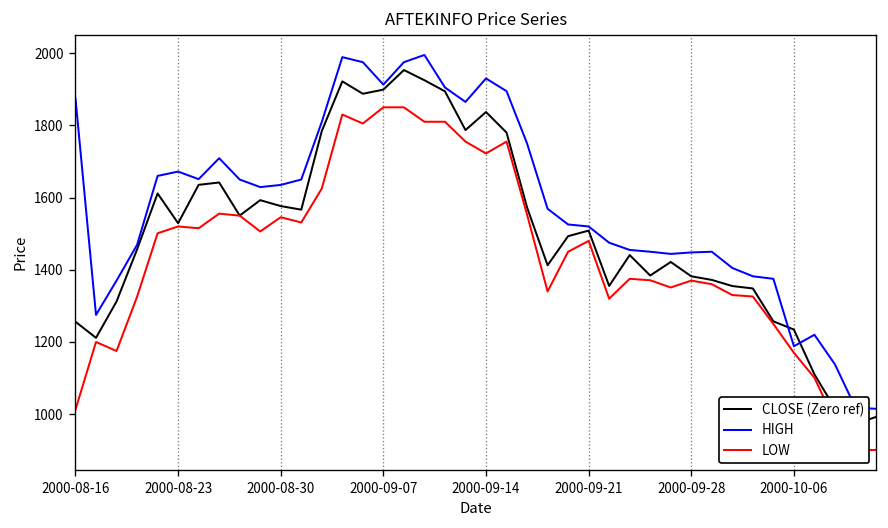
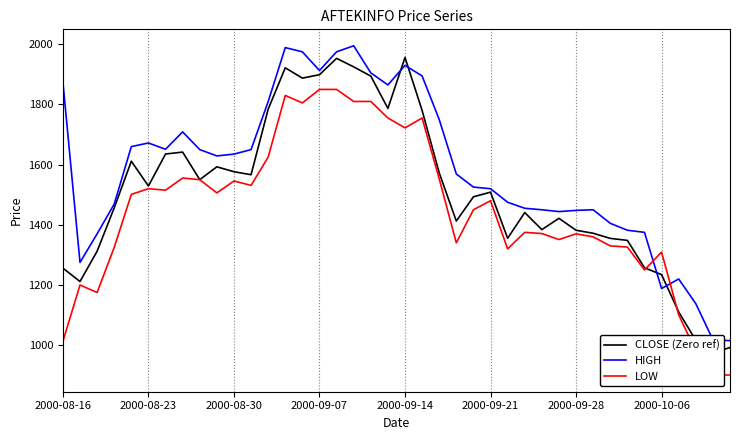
CLOSE (Zero ref), 2000-09-14: 1840 -> 1960
LOW, 2000-10-06: 1170 -> 1310
